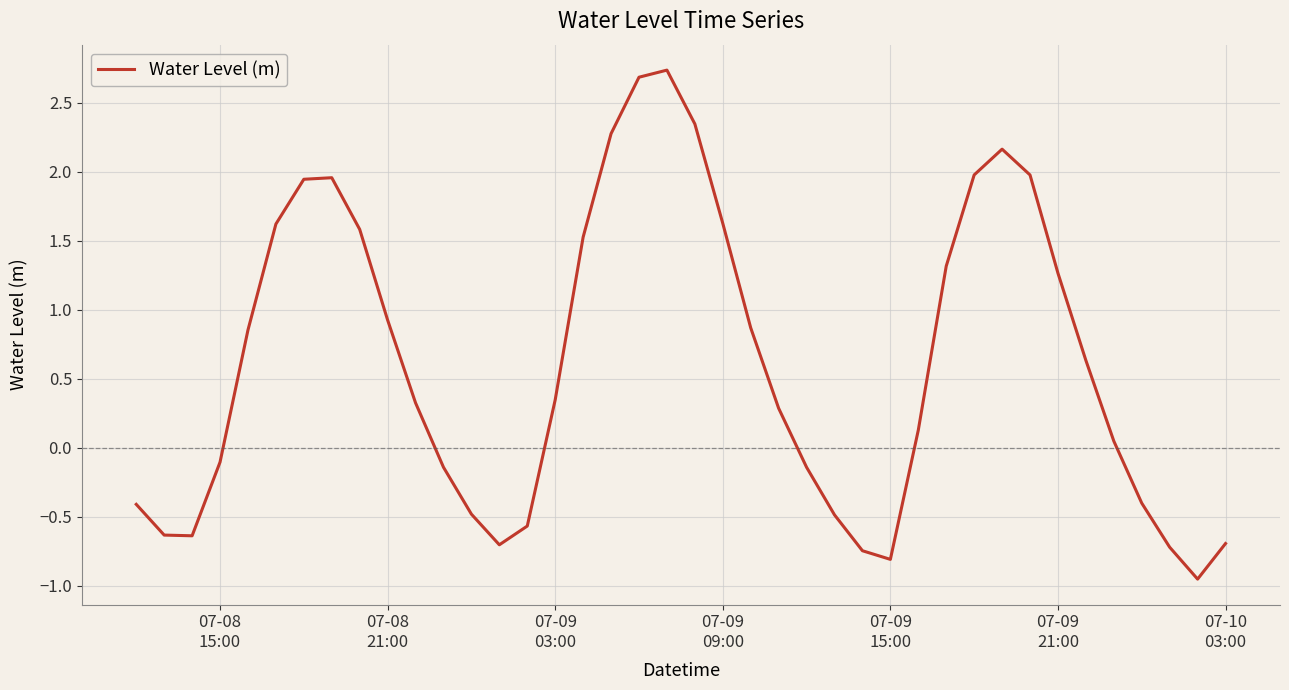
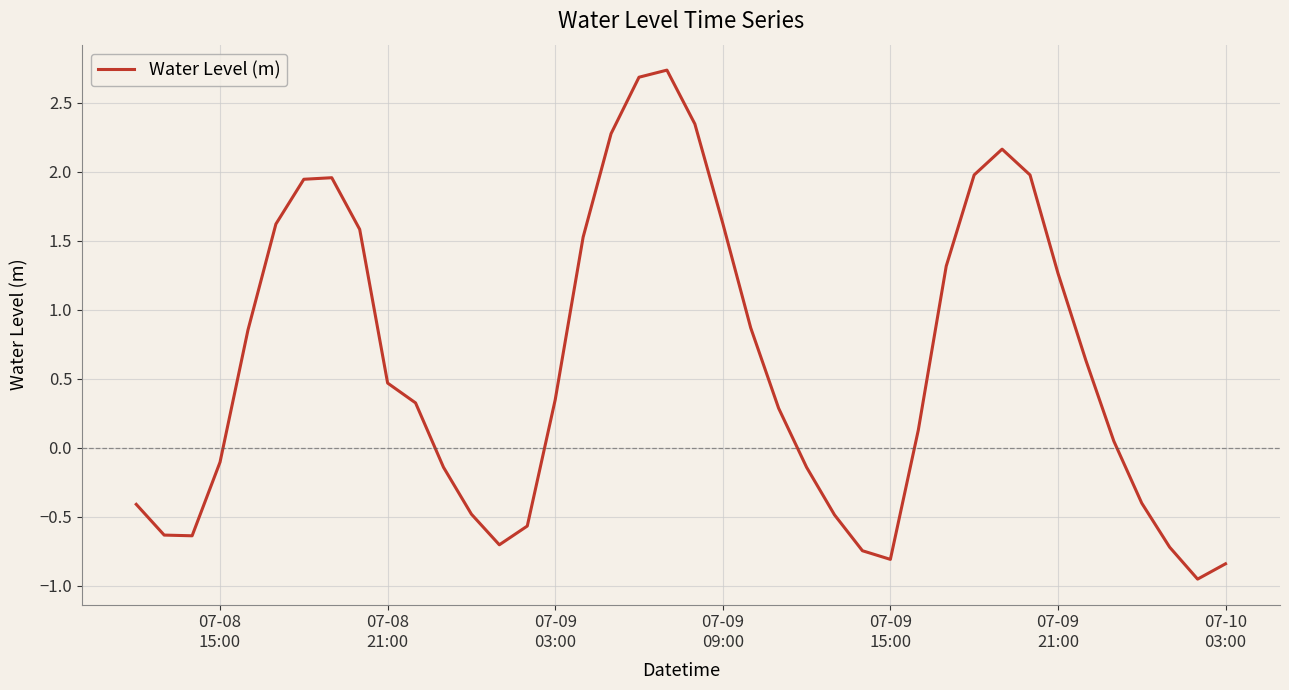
07-08 21:00: 0.92 -> 0.47
07-10 03:00: -0.69 -> -0.84
